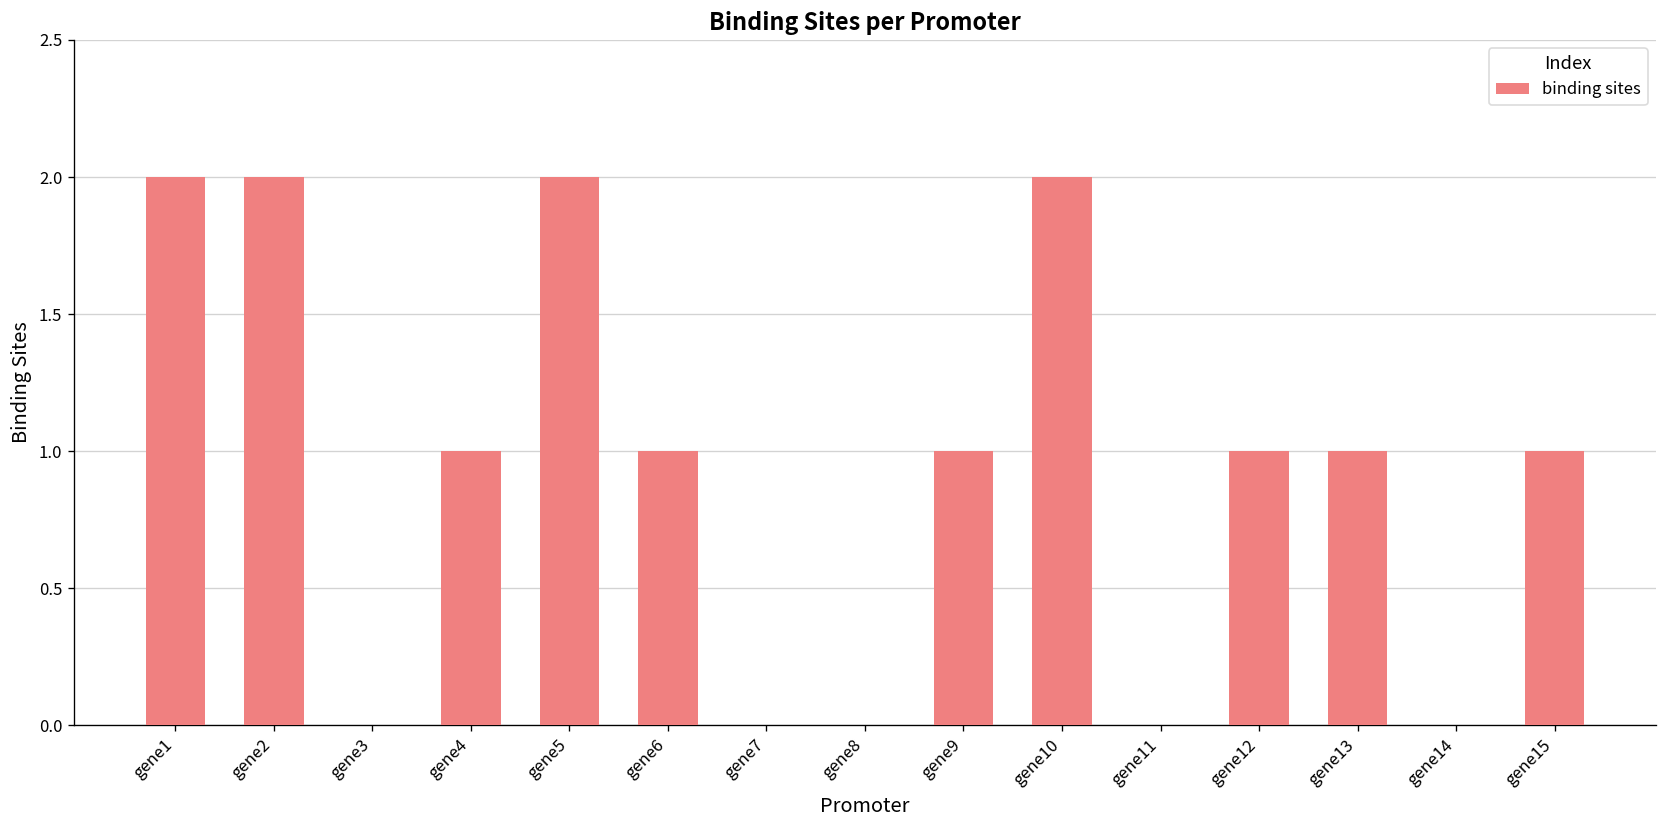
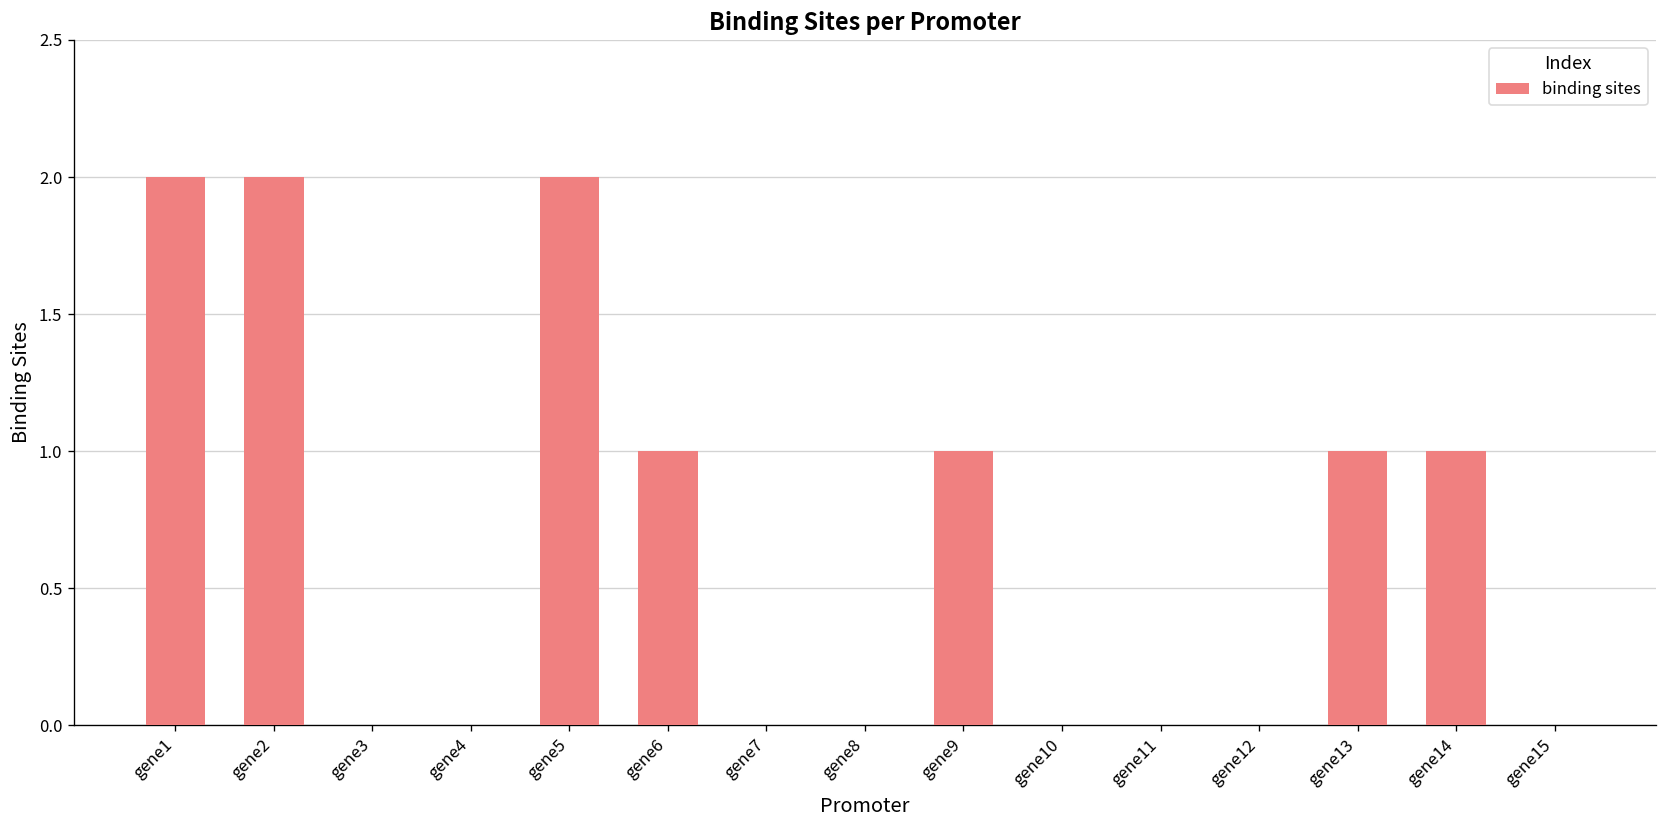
gene4: 1 -> 0
gene10: 2 -> 0
gene12: 1 -> 0
gene14: 0 -> 1
gene15: 1 -> 0
